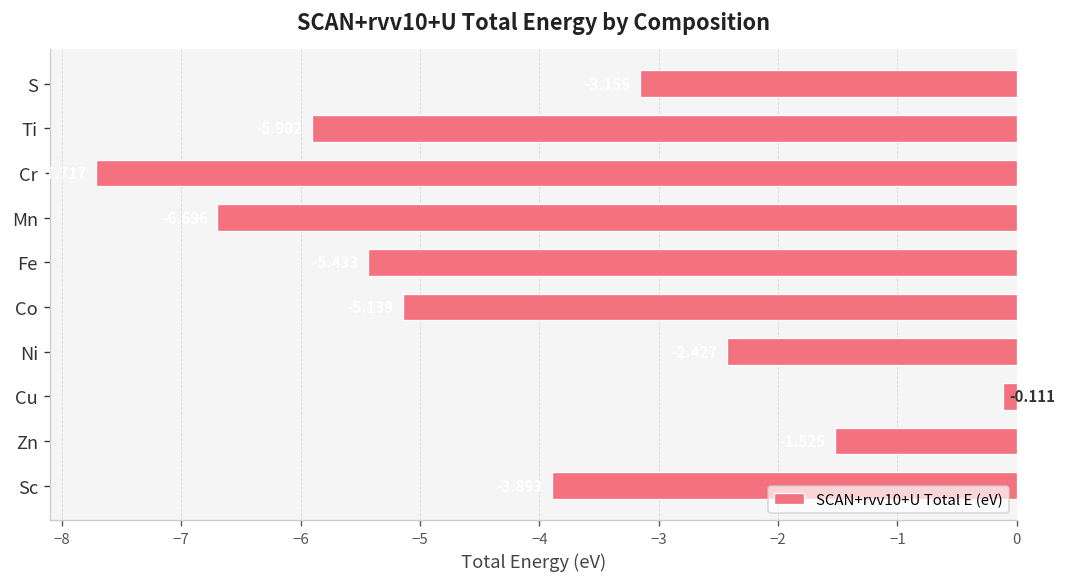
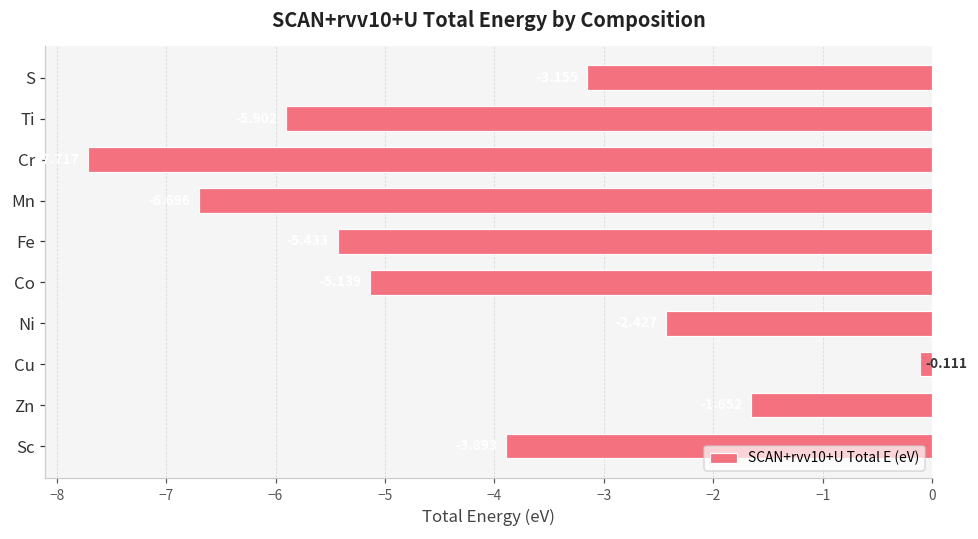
Zn: -1.5 -> -1.7
